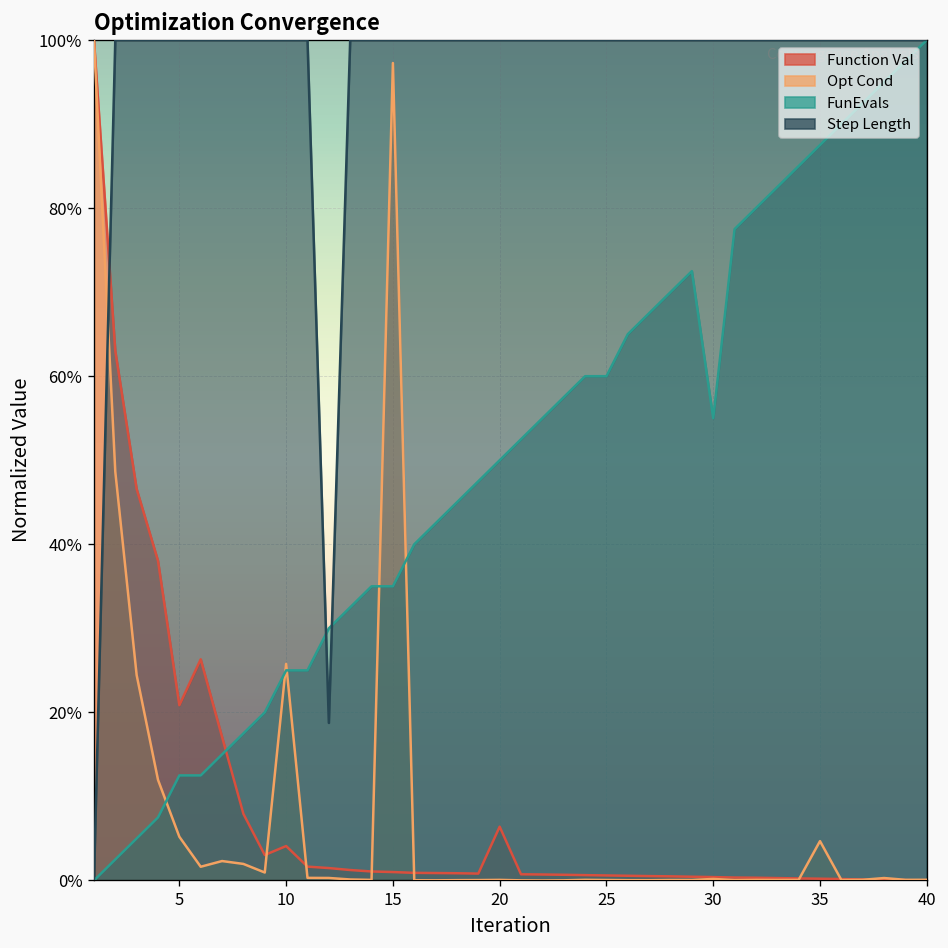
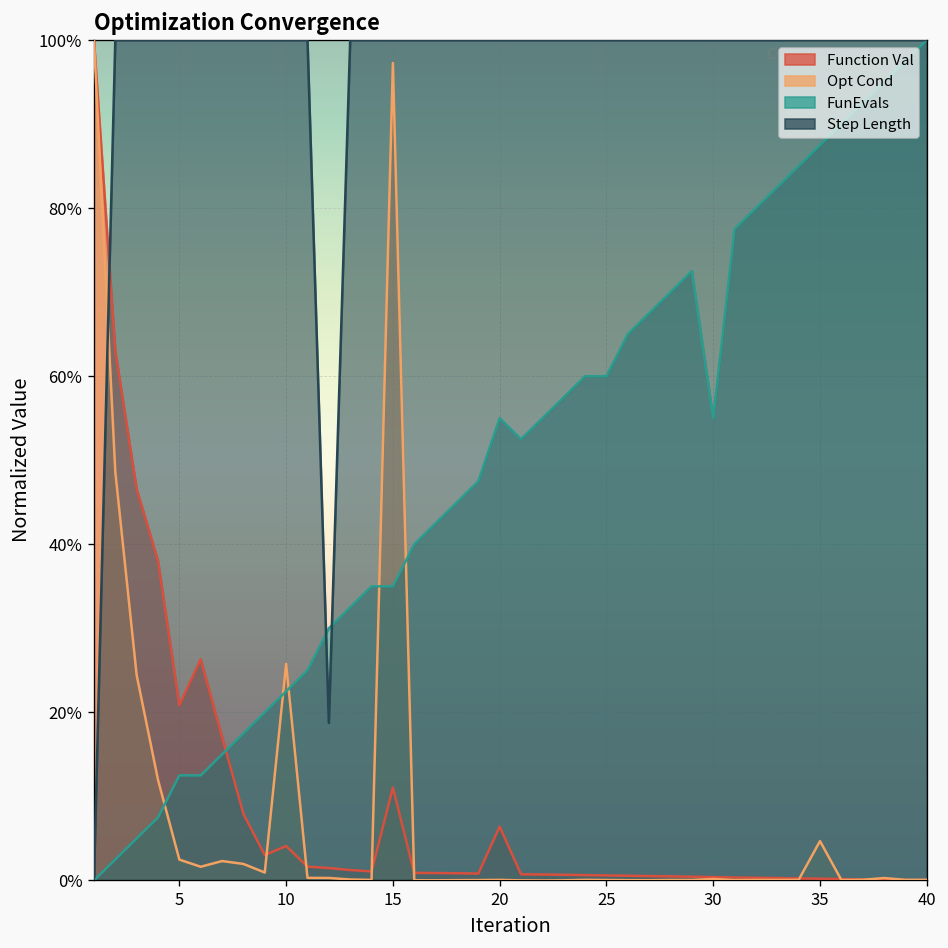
Opt Cond, 5: 5% -> 2%
FunEvals, 10: 25% -> 23%
Function Val, 15: 1% -> 11%
FunEvals, 20: 50% -> 55%
